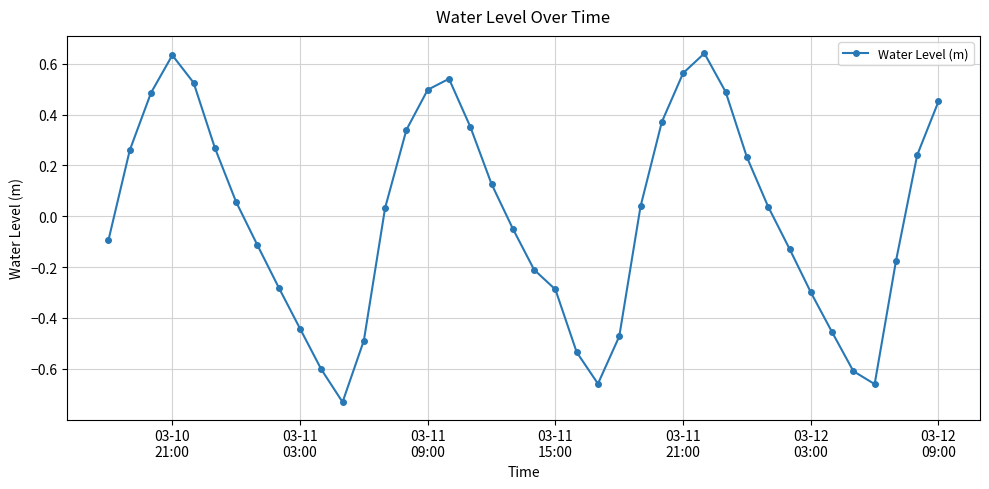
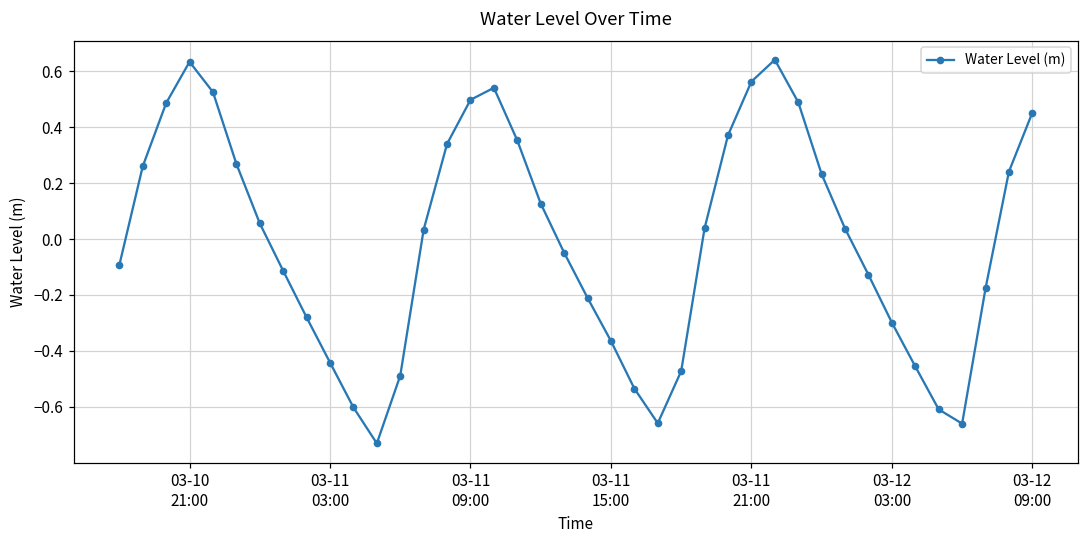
03-11 15:00: -0.29 -> -0.36
